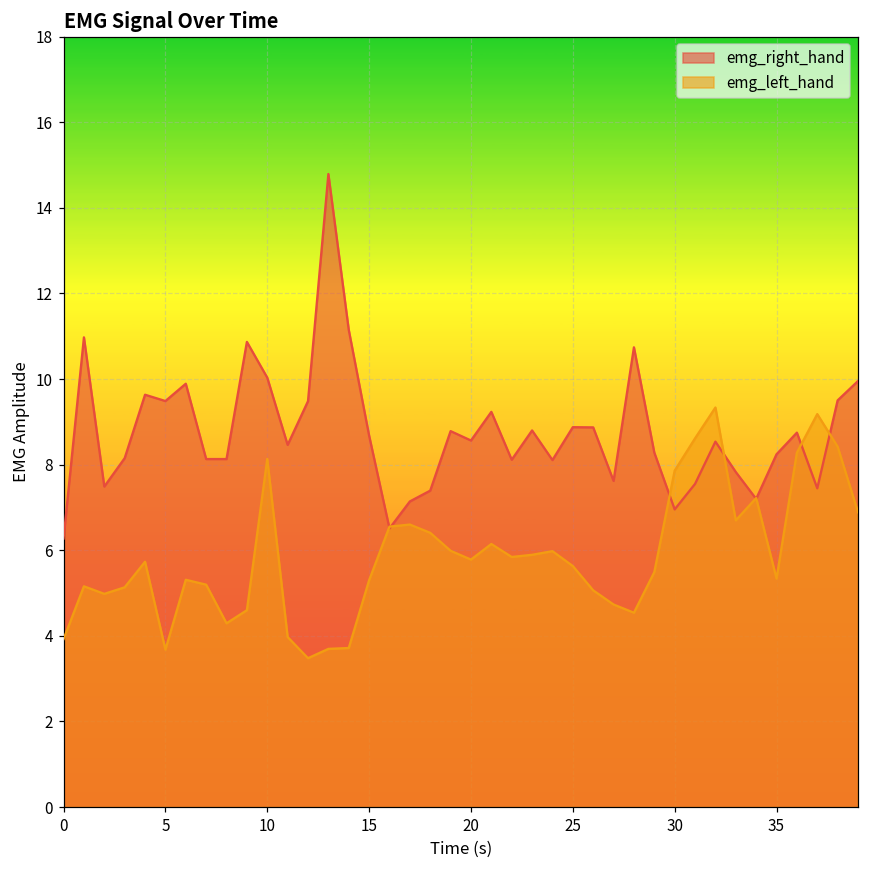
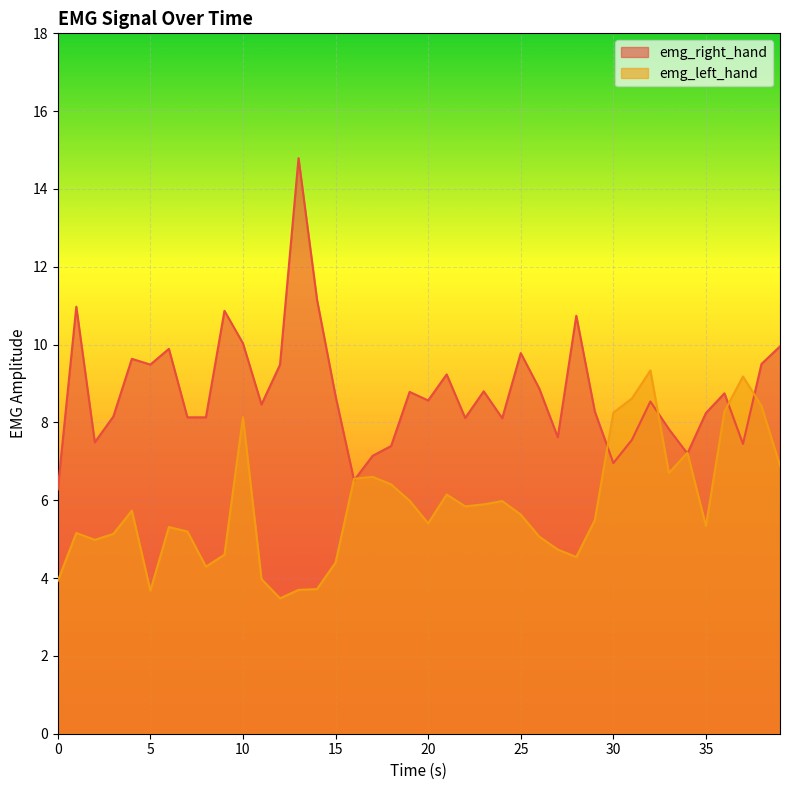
emg_left_hand, 15: 5.3 -> 4.4
emg_left_hand, 20: 5.8 -> 5.4
emg_right_hand, 25: 8.9 -> 9.8
emg_left_hand, 30: 7.9 -> 8.3
